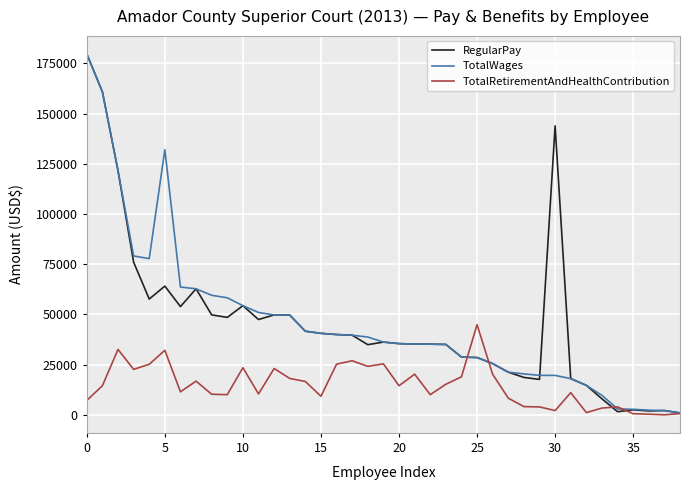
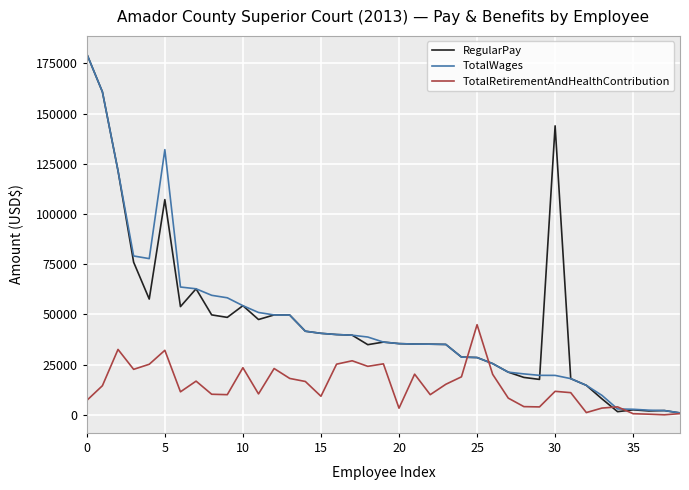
RegularPay, 5: 64000 -> 107000
TotalRetirementAndHealthContribution, 20: 14000 -> 3000
TotalRetirementAndHealthContribution, 30: 2000 -> 12000
